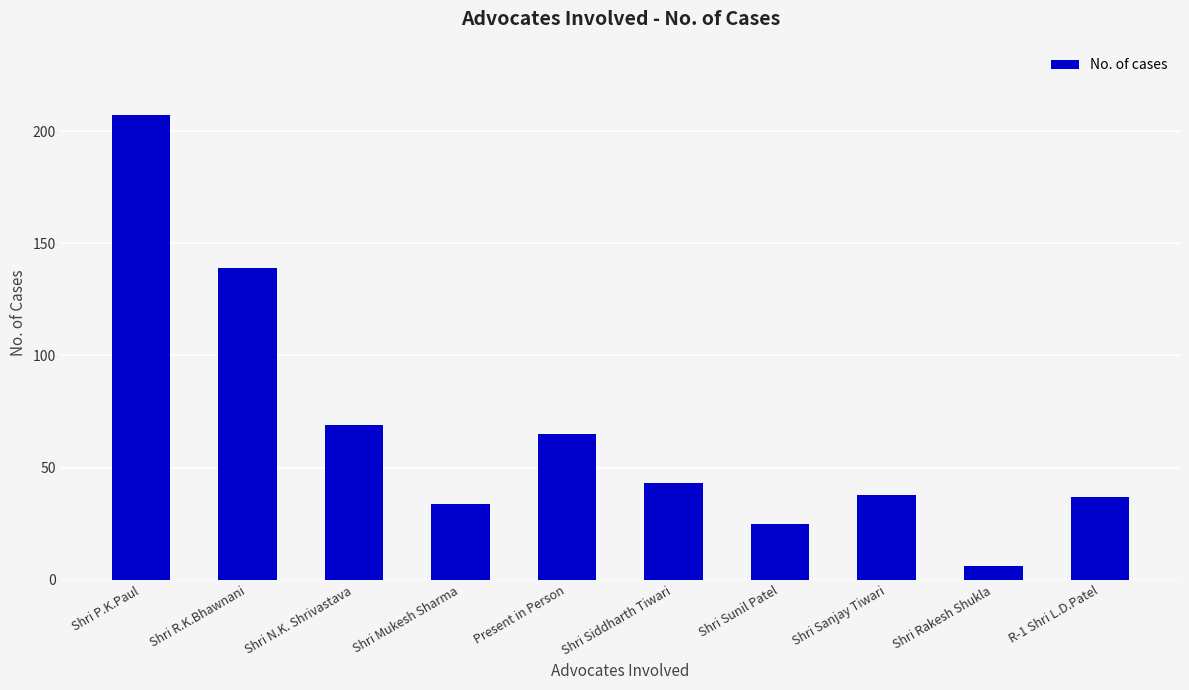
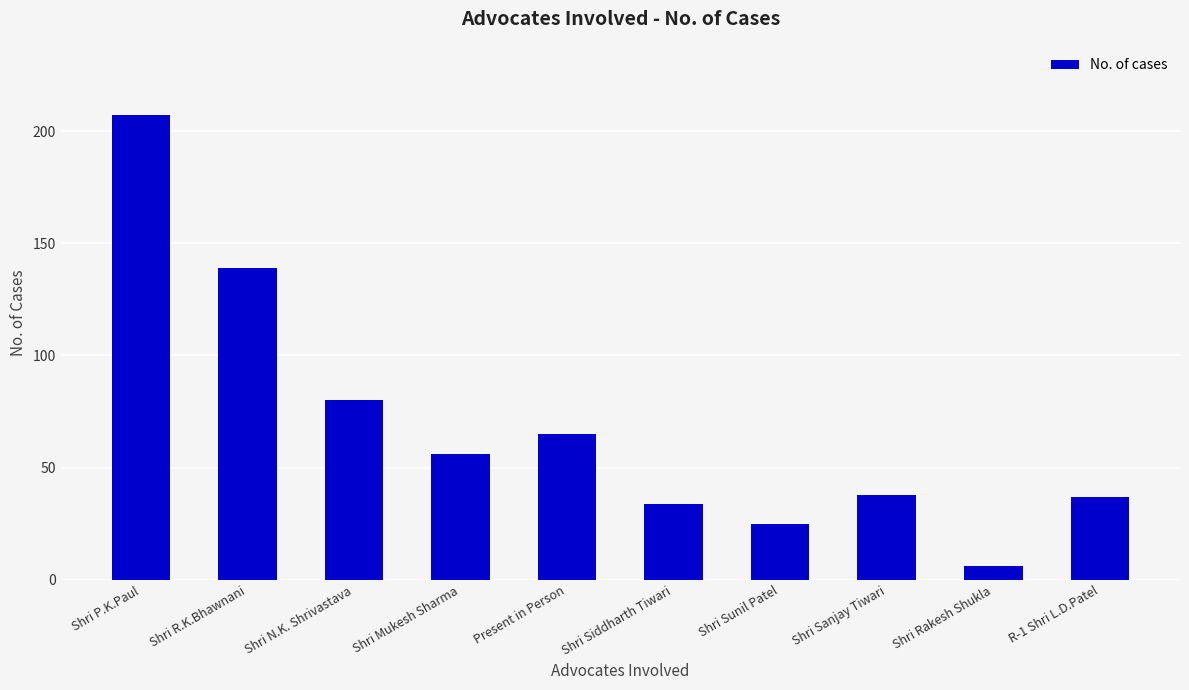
Shri N.K. Shrivastava: 69 -> 80
Shri Mukesh Sharma: 34 -> 56
Shri Siddharth Tiwari: 43 -> 34
